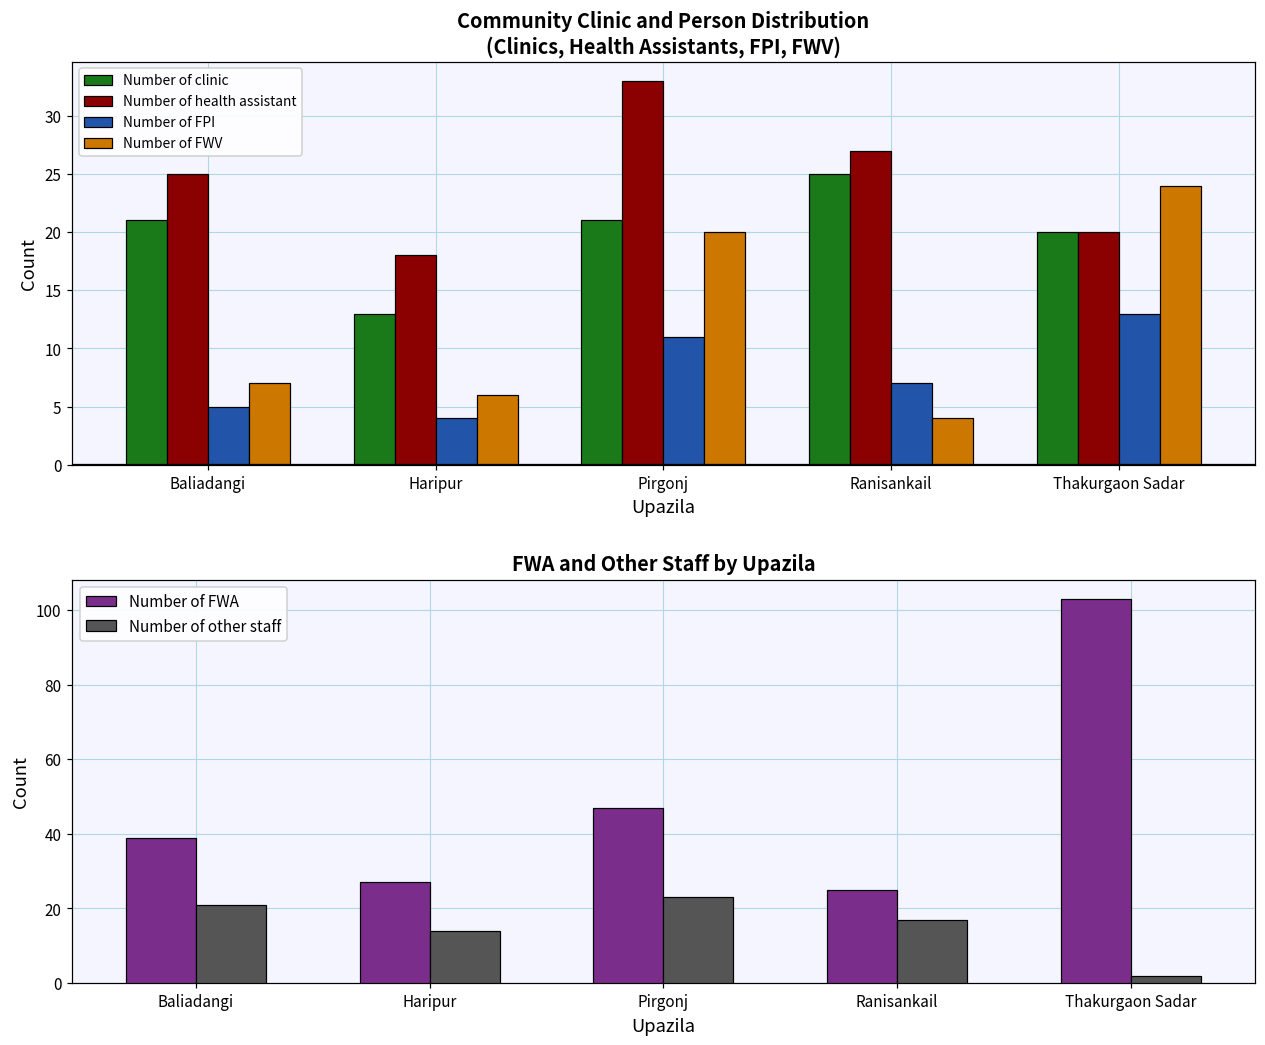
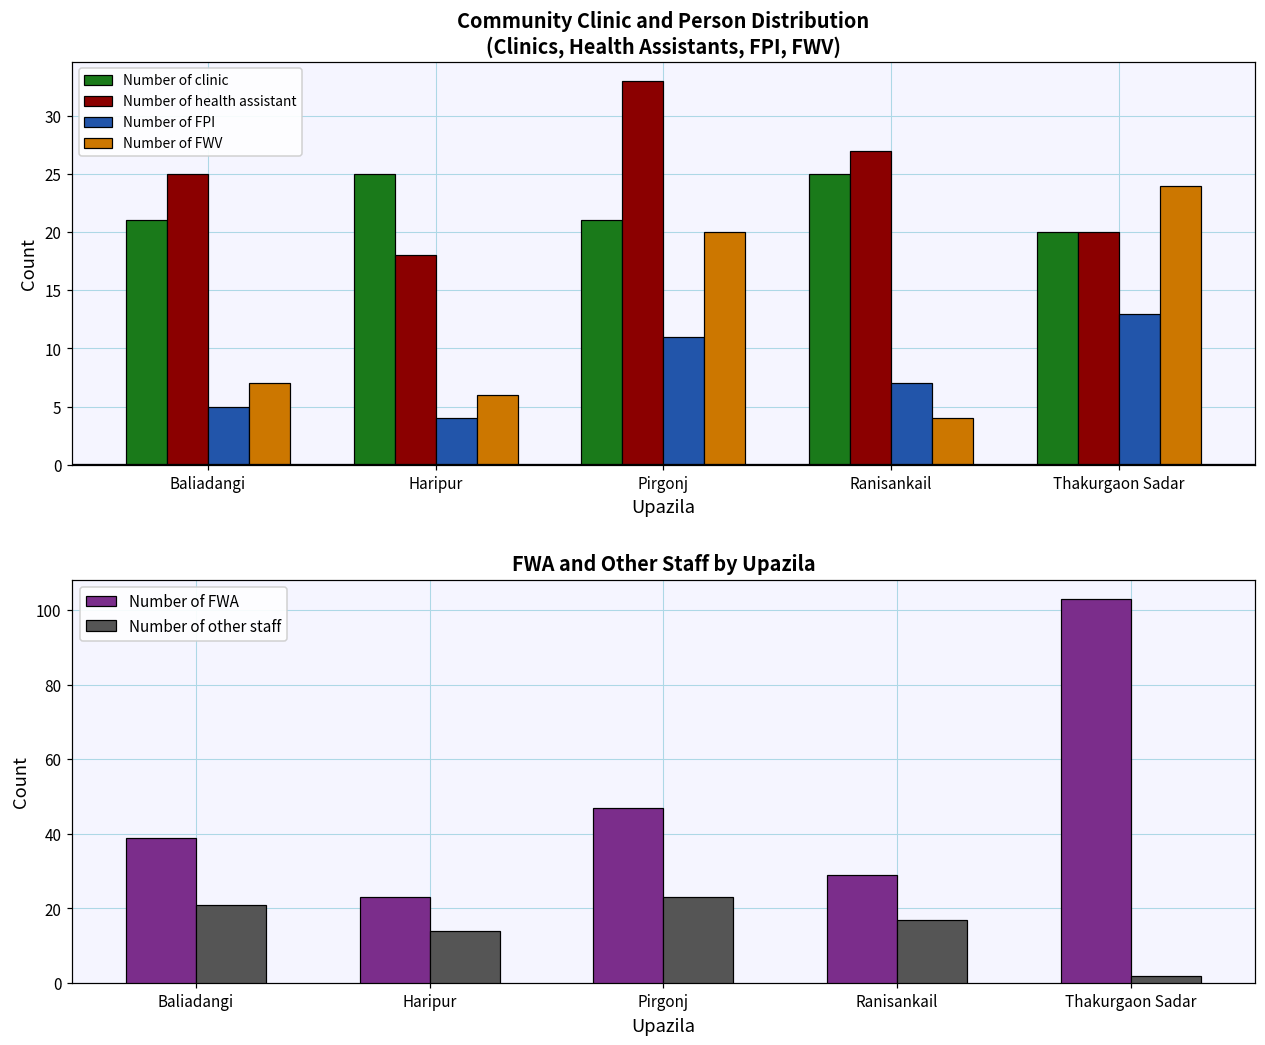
Community Clinic and Person Distribution (Clinics, Health Assistants, FPI, FWV), Number of clinic, Haripur: 13 -> 25
FWA and Other Staff by Upazila, Number of FWA, Haripur: 27 -> 23
FWA and Other Staff by Upazila, Number of FWA, Ranisankail: 25 -> 29
